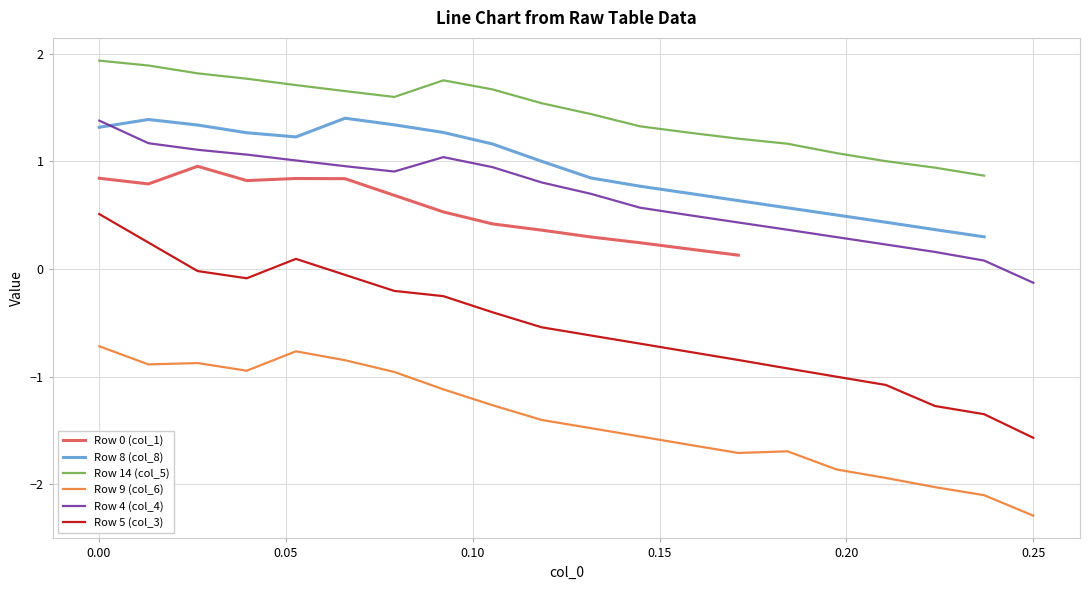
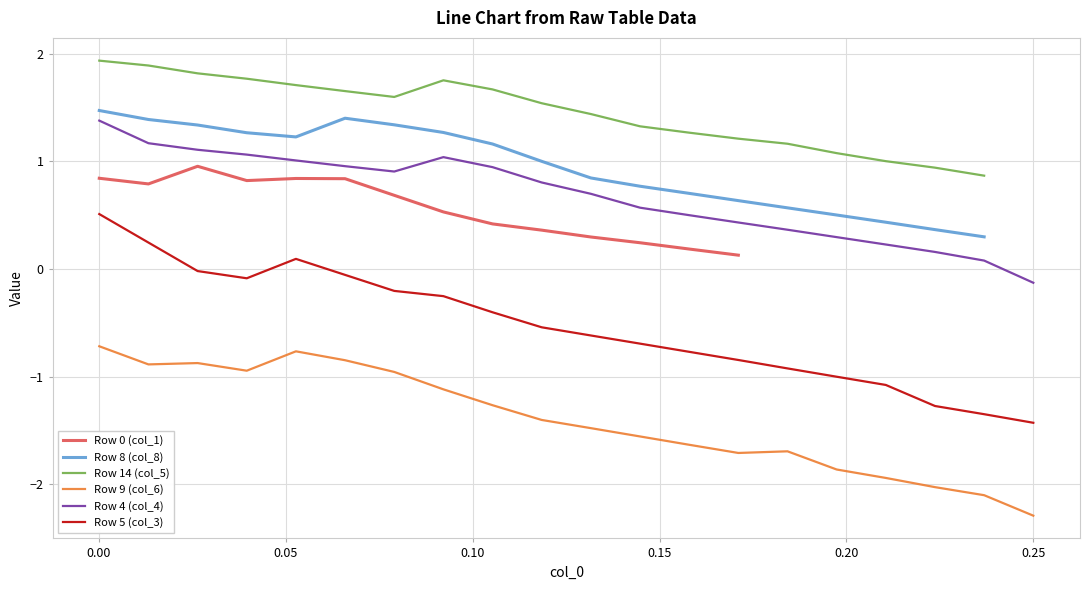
Row 8 (col_8), 0.00: 1.32 -> 1.47
Row 5 (col_3), 0.25: -1.57 -> -1.43
